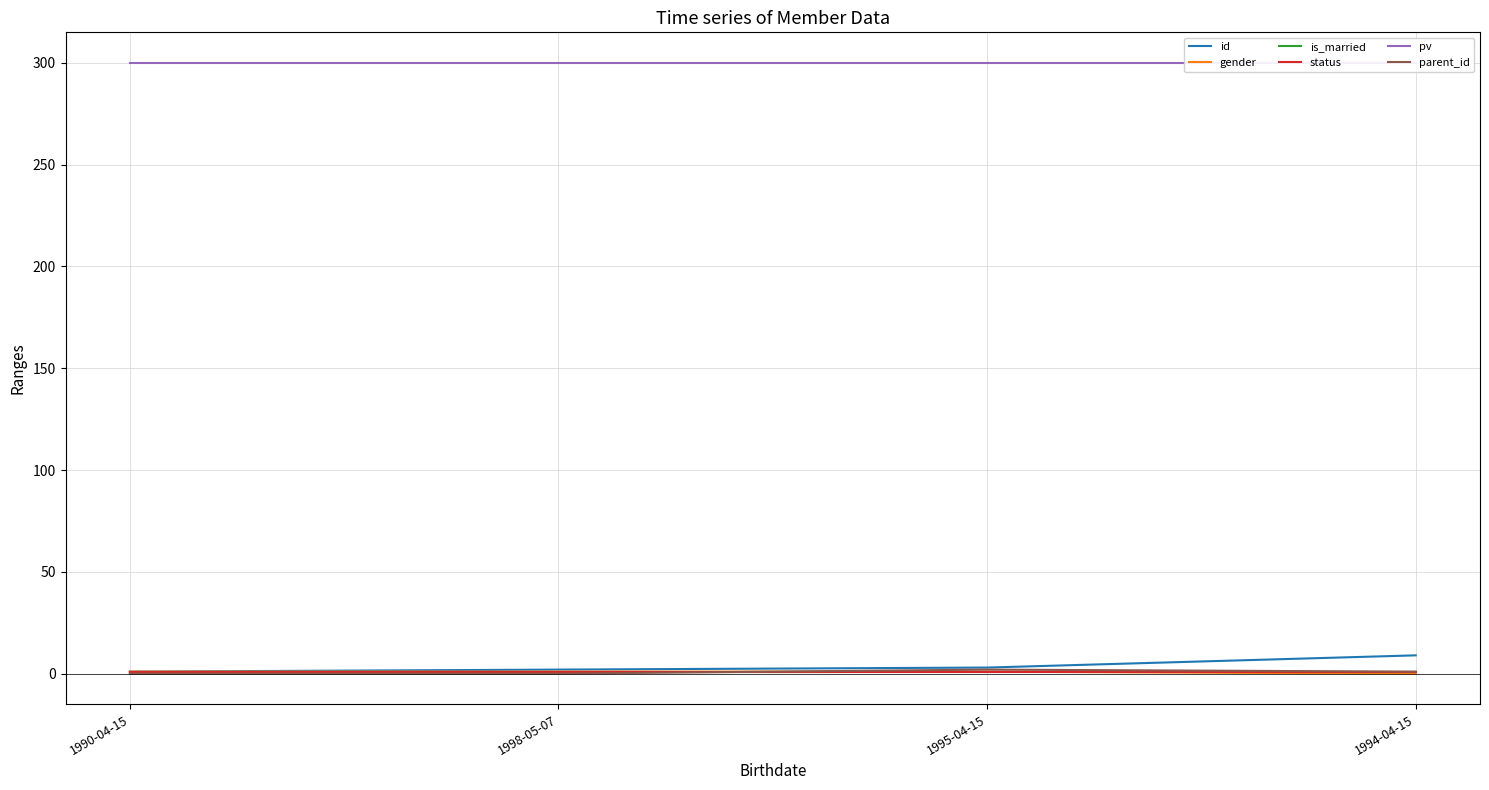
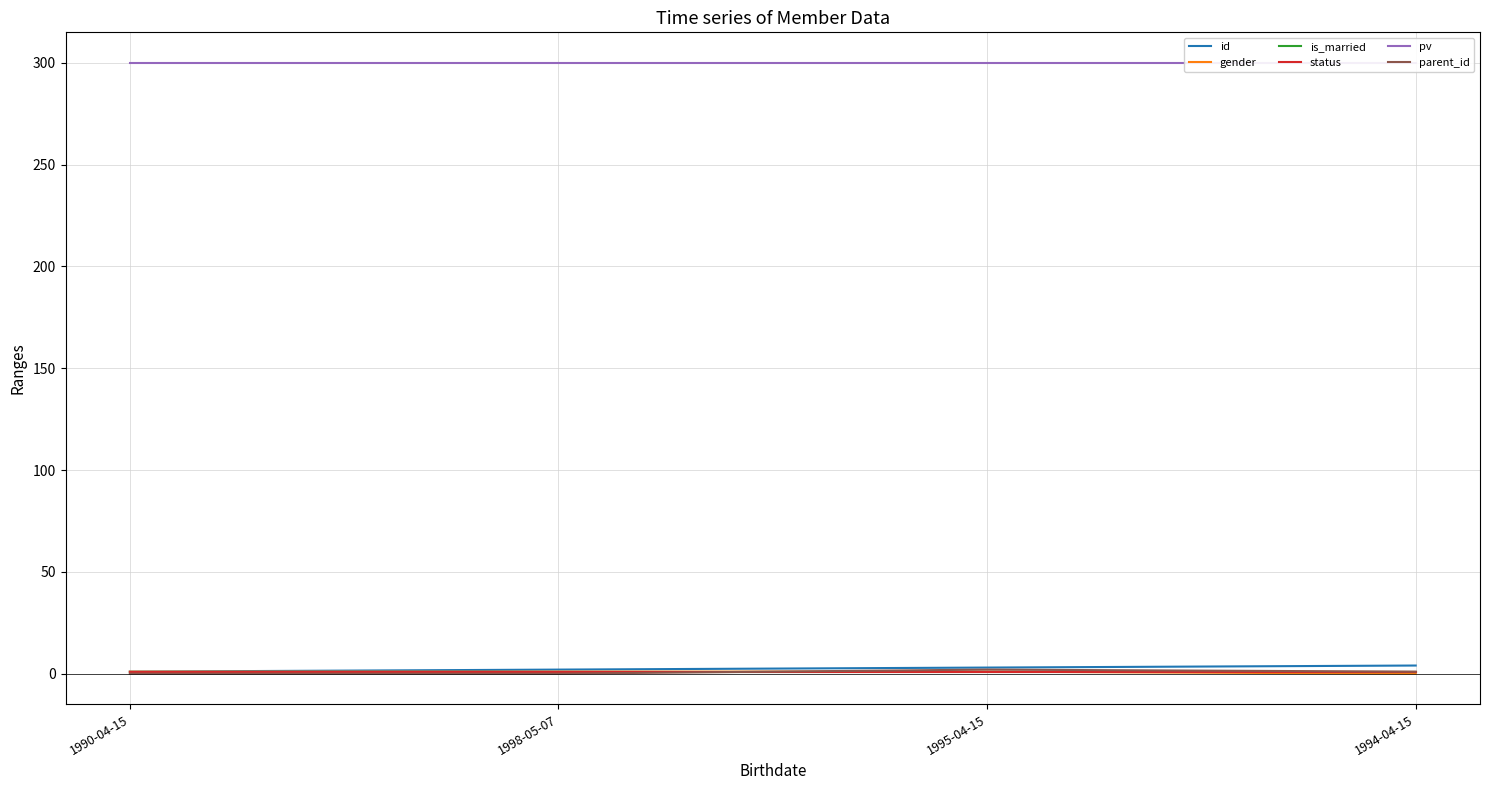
id, 1994-04-15: 9 -> 4
